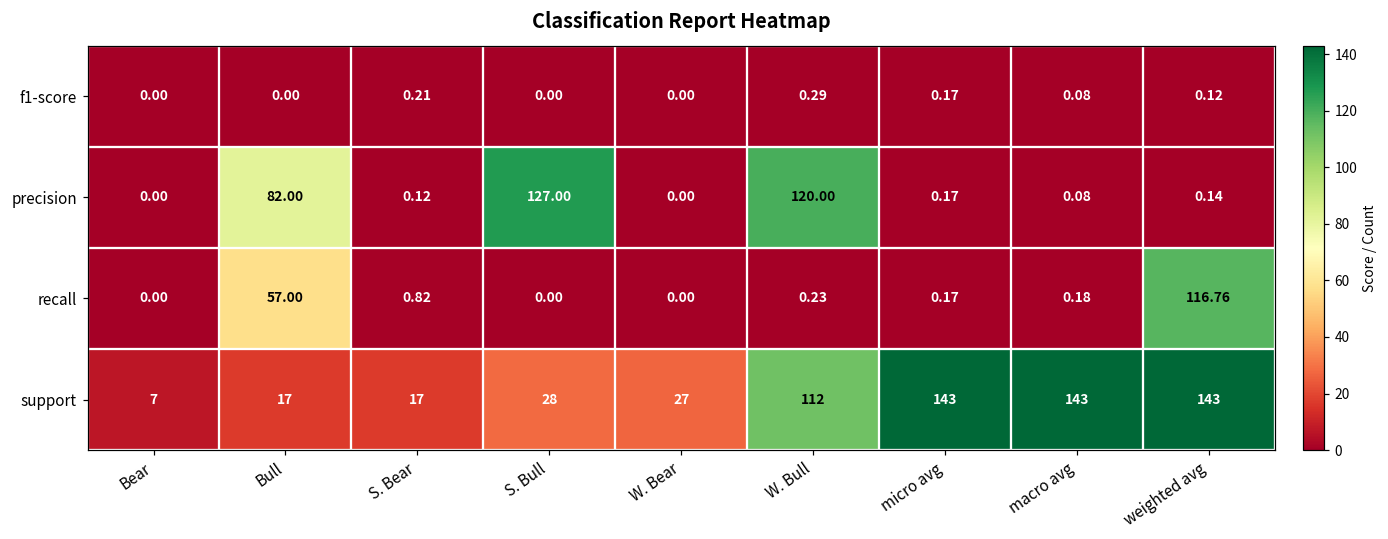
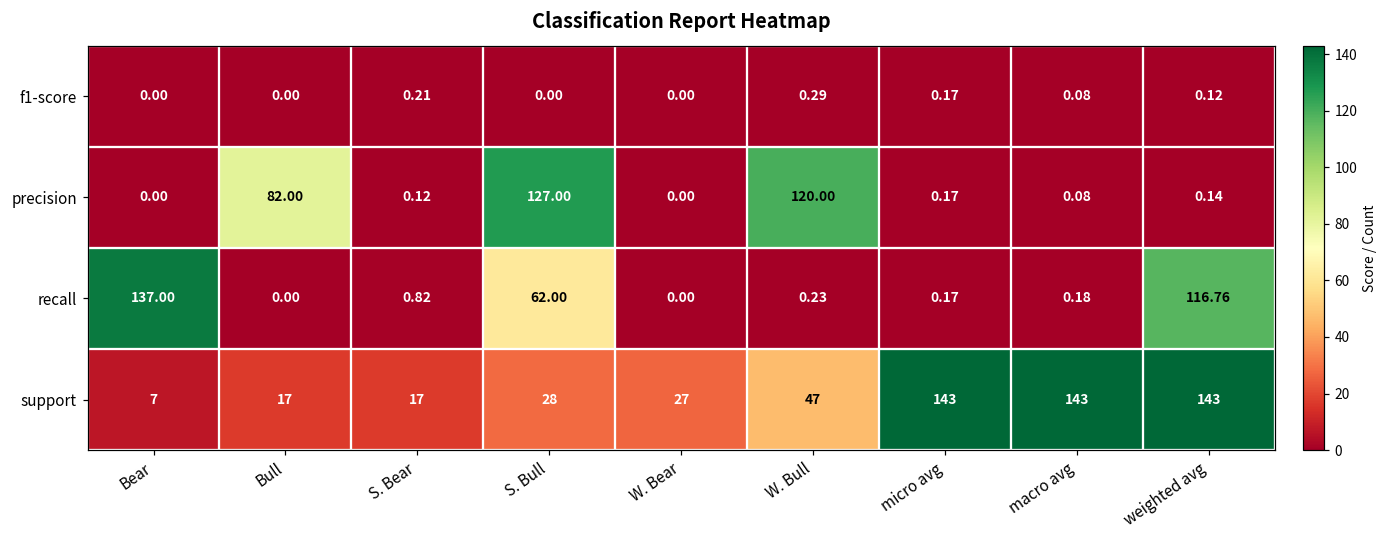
recall, Bear: 0.00 -> 137.00
recall, Bull: 57.00 -> 0.00
recall, S. Bull: 0.00 -> 62.00
support, W. Bull: 112 -> 47
